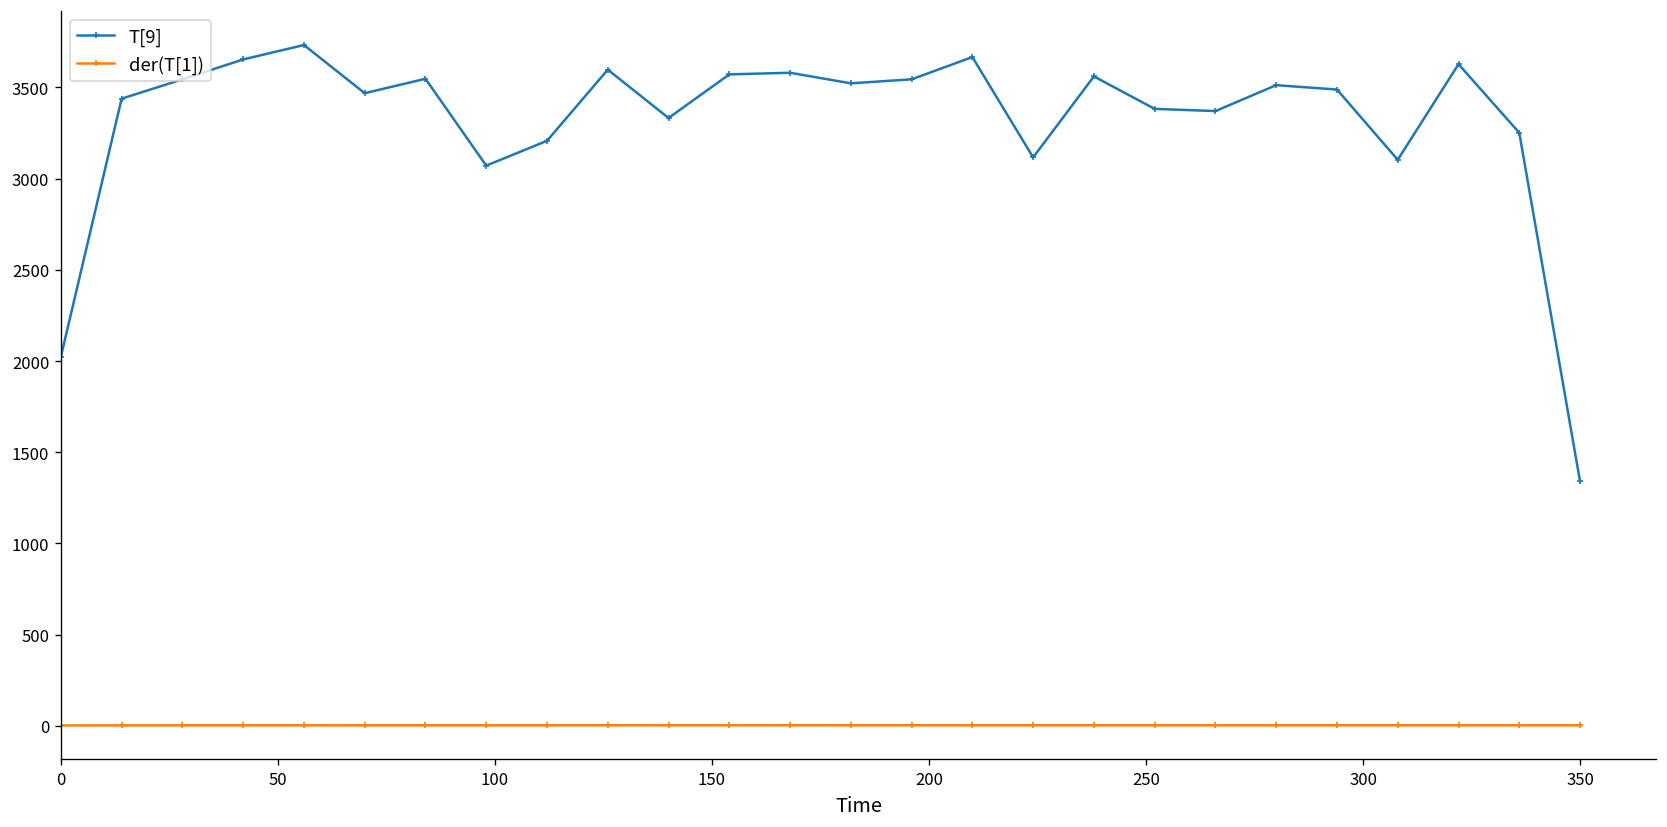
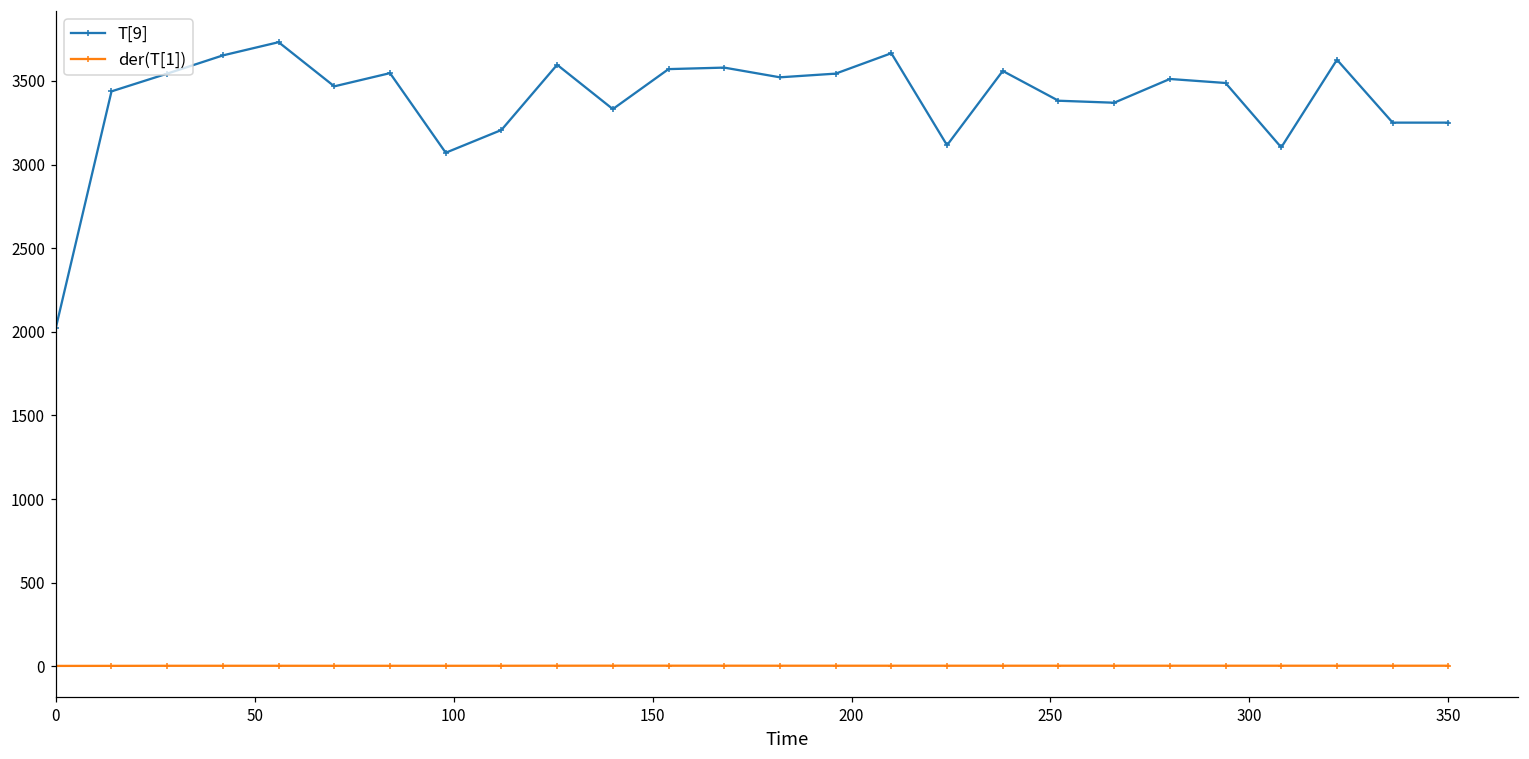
T[9], 350: 1340 -> 3250
